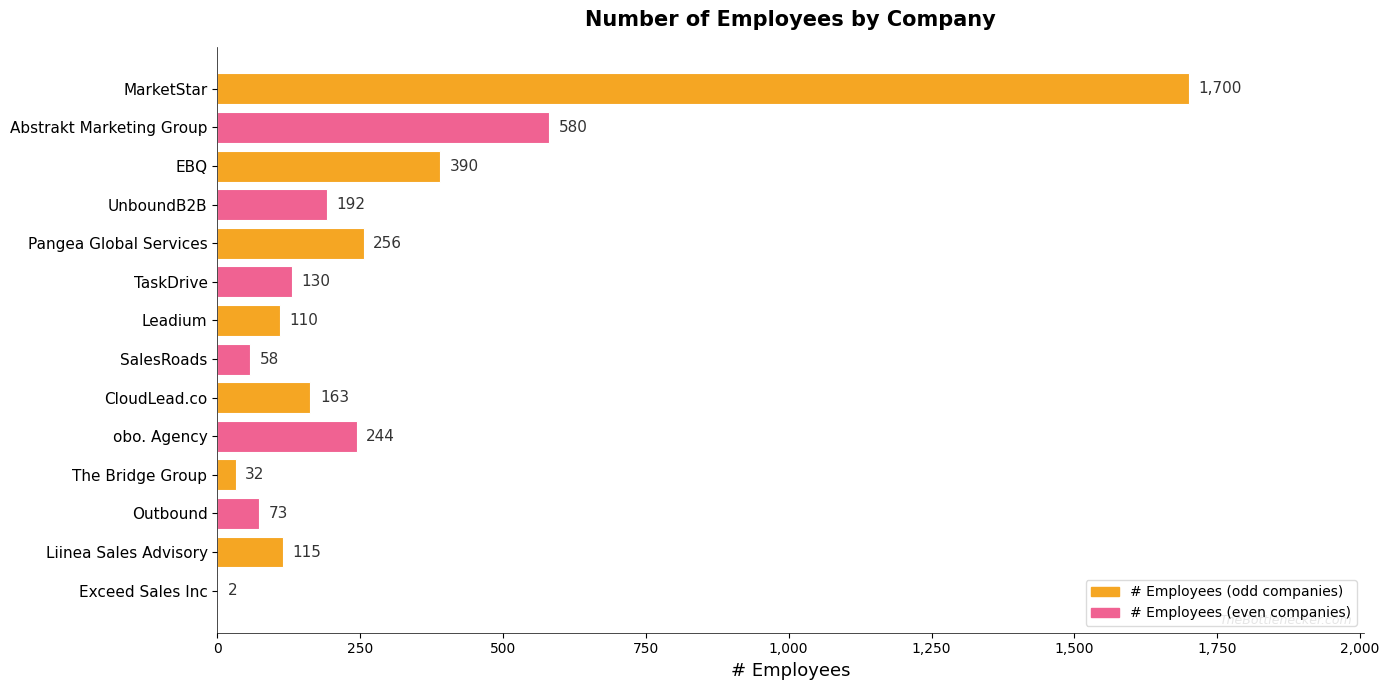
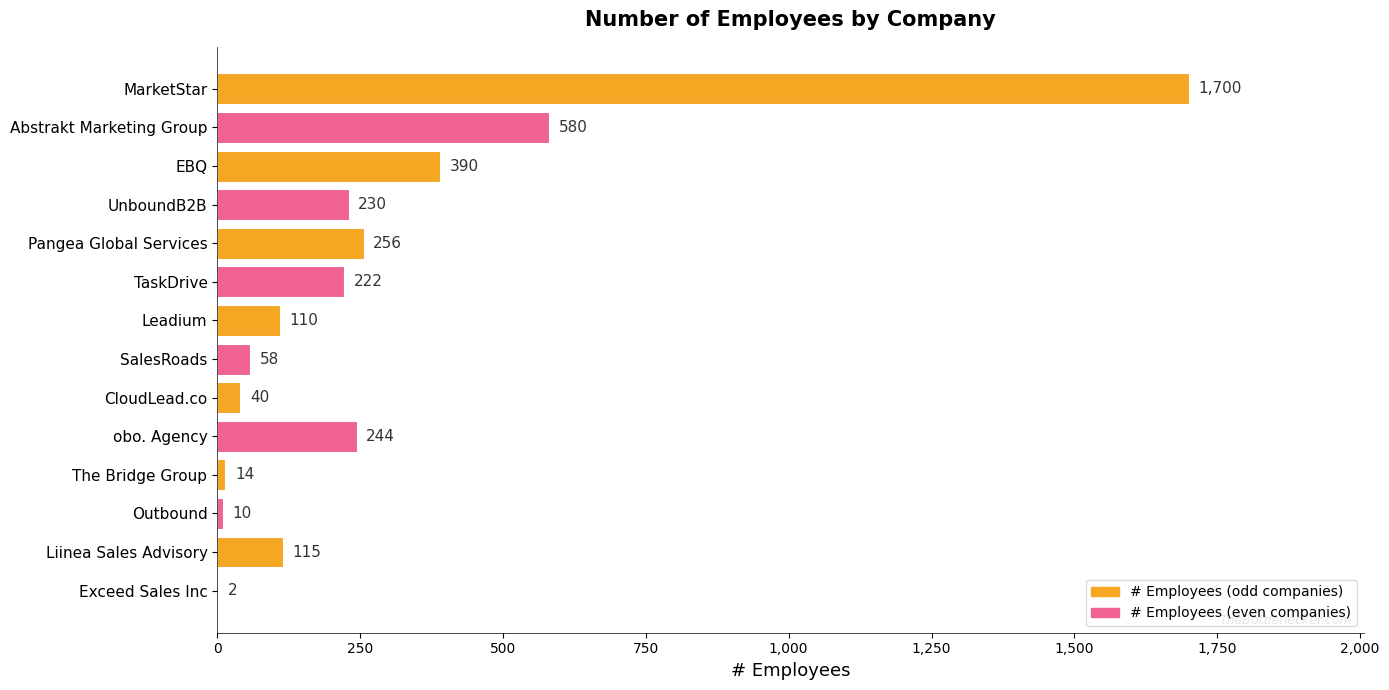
UnboundB2B: 192 -> 230
TaskDrive: 130 -> 222
CloudLead.co: 163 -> 40
The Bridge Group: 32 -> 14
Outbound: 73 -> 10
